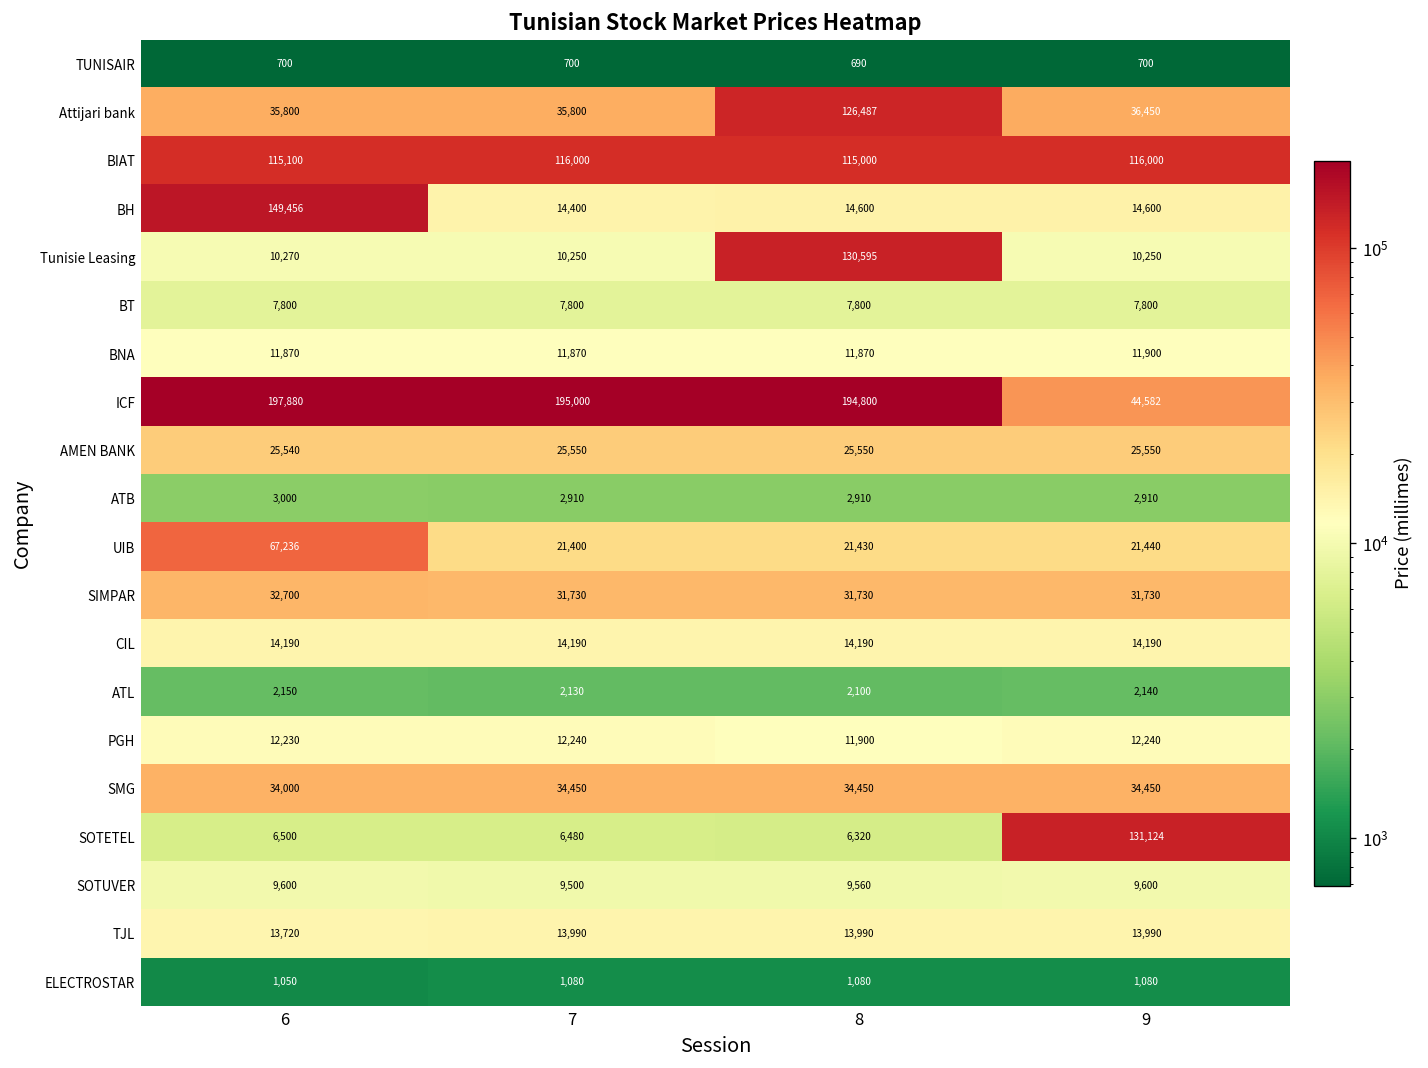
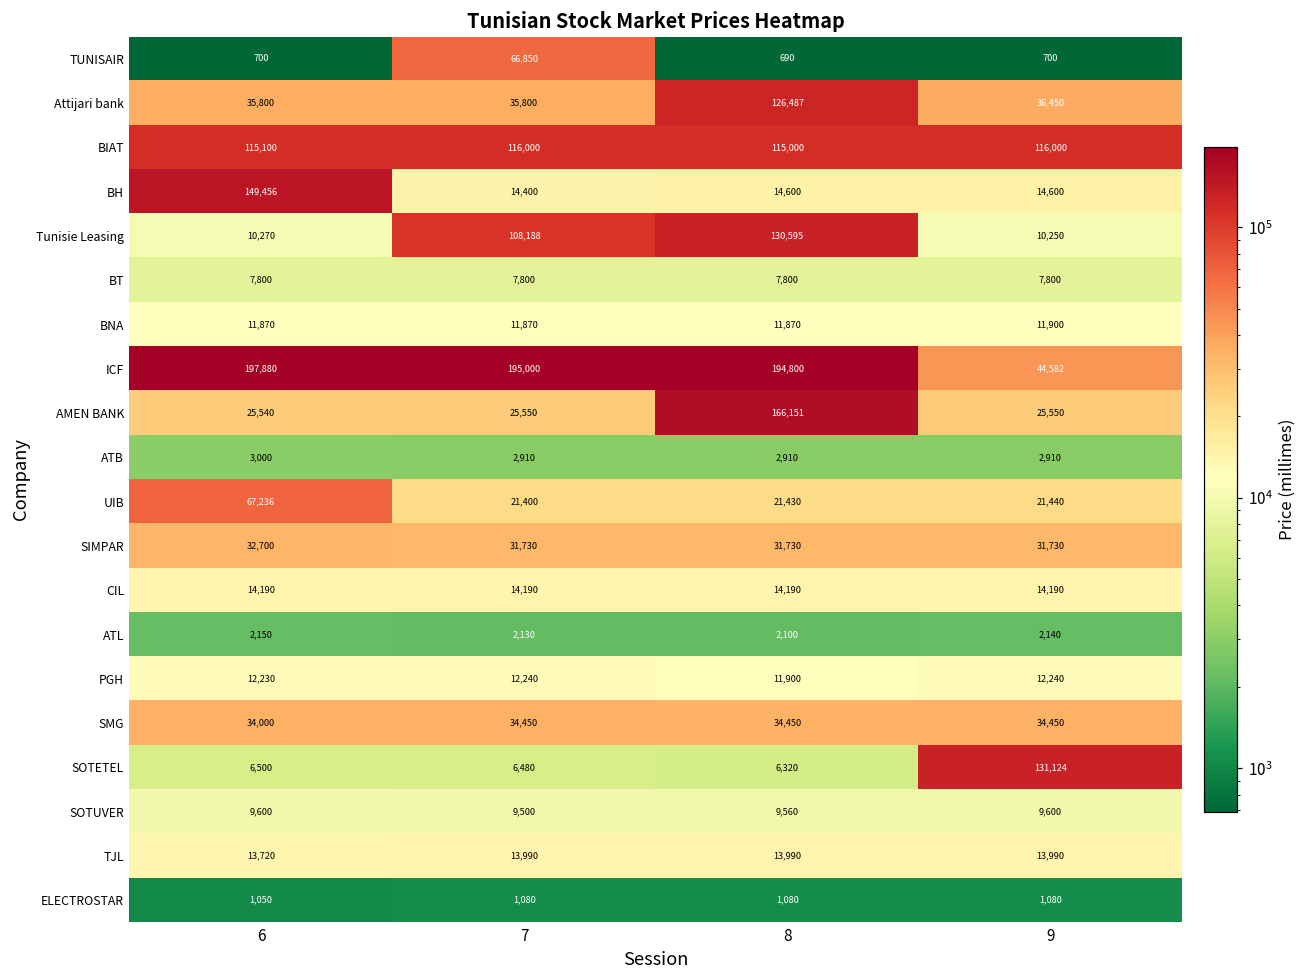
TUNISAIR, 7: 700 -> 66,850
Tunisie Leasing, 7: 10,250 -> 108,188
AMEN BANK, 8: 25,550 -> 166,151
